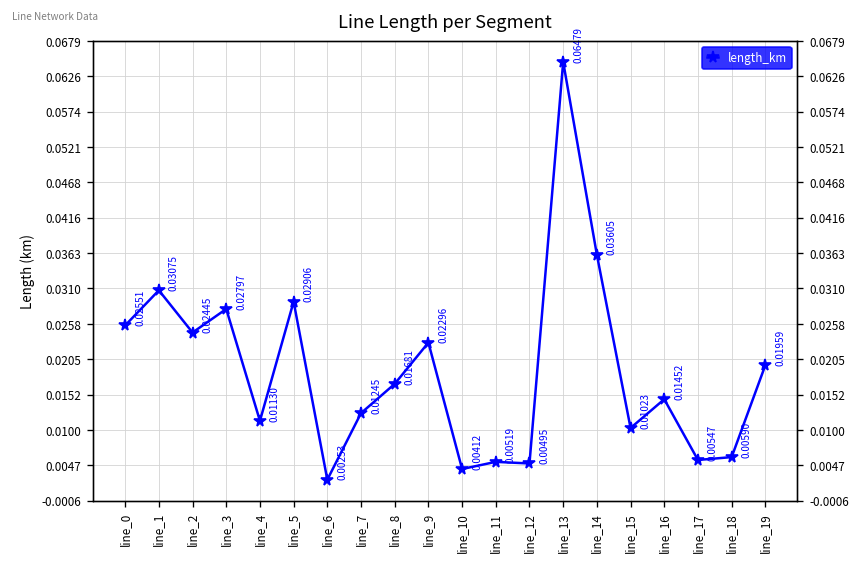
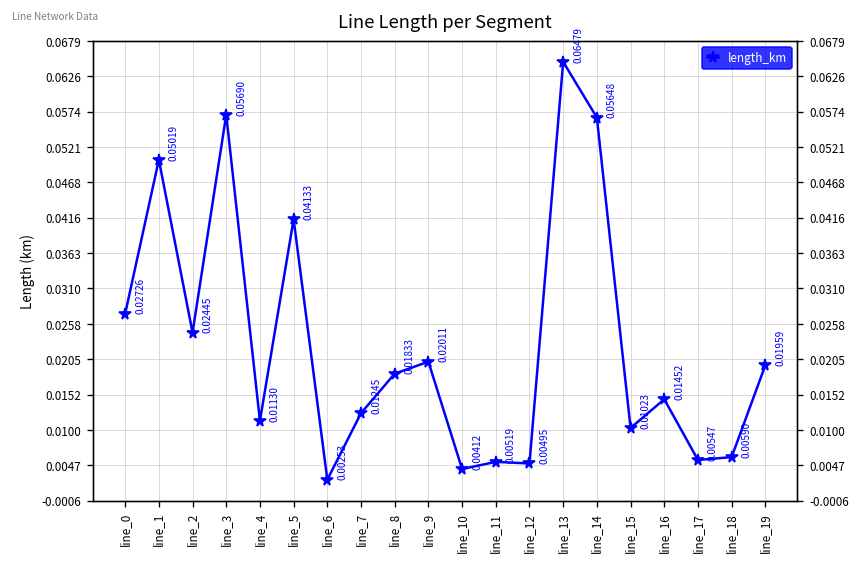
line_0: 0.02551 -> 0.02726
line_1: 0.03075 -> 0.05019
line_3: 0.02797 -> 0.05690
line_5: 0.02906 -> 0.04133
line_8: 0.01681 -> 0.01833
line_9: 0.02296 -> 0.02011
line_14: 0.03605 -> 0.05648
